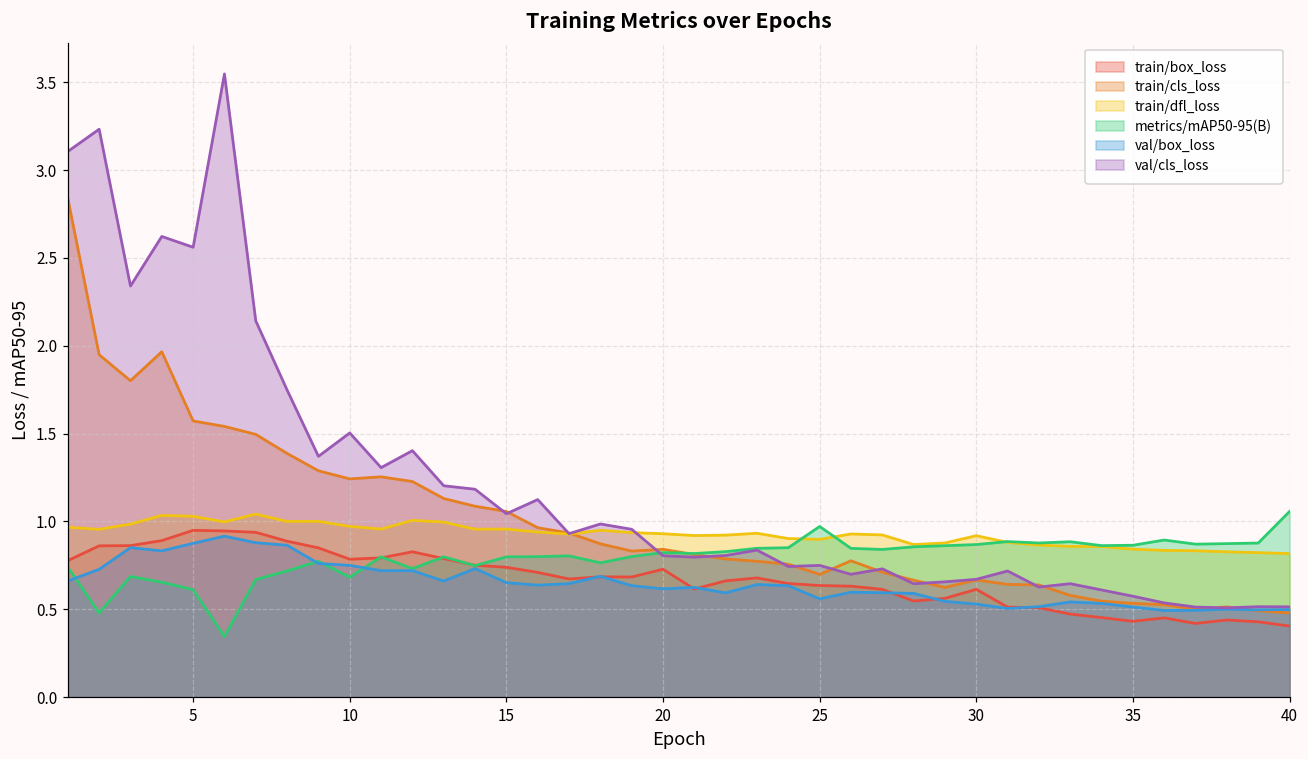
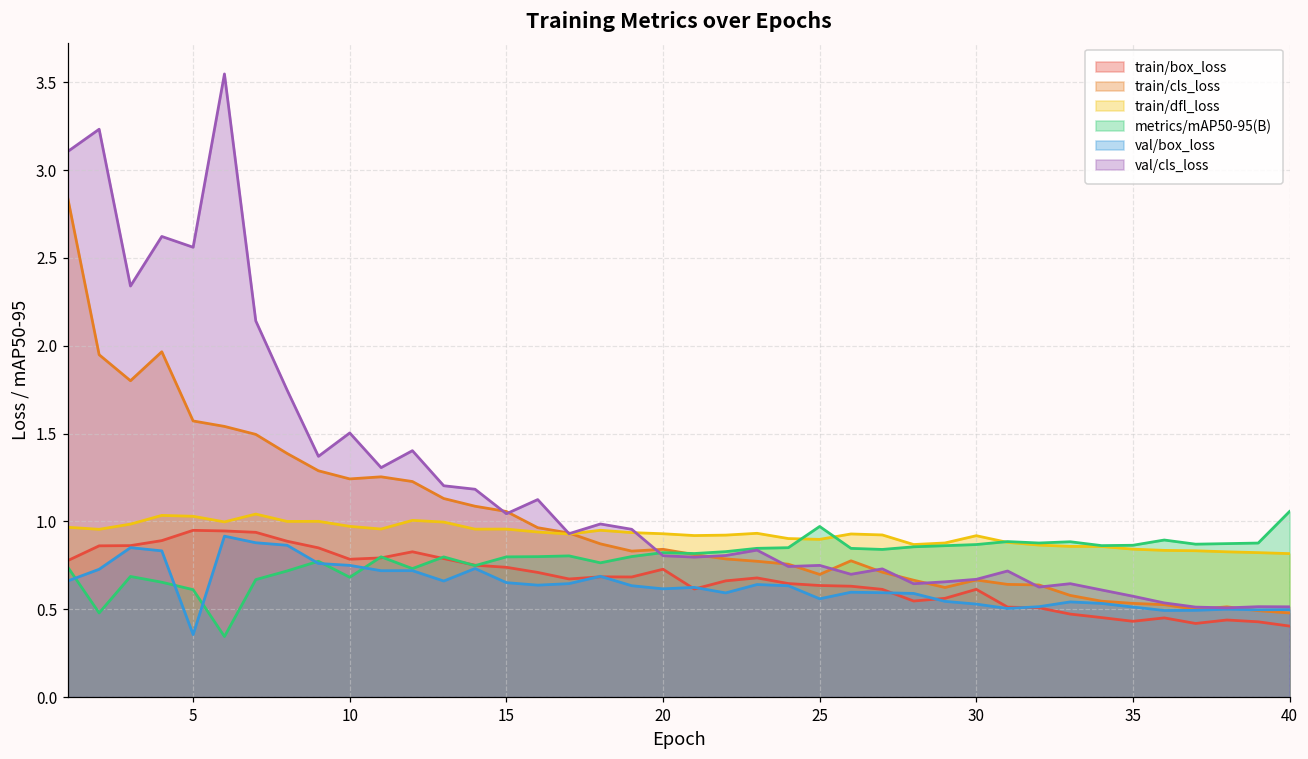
val/box_loss, 5: 0.88 -> 0.36
